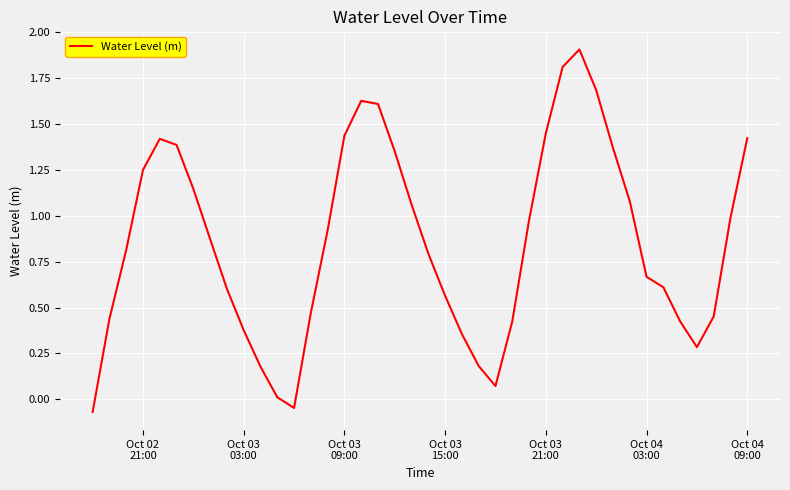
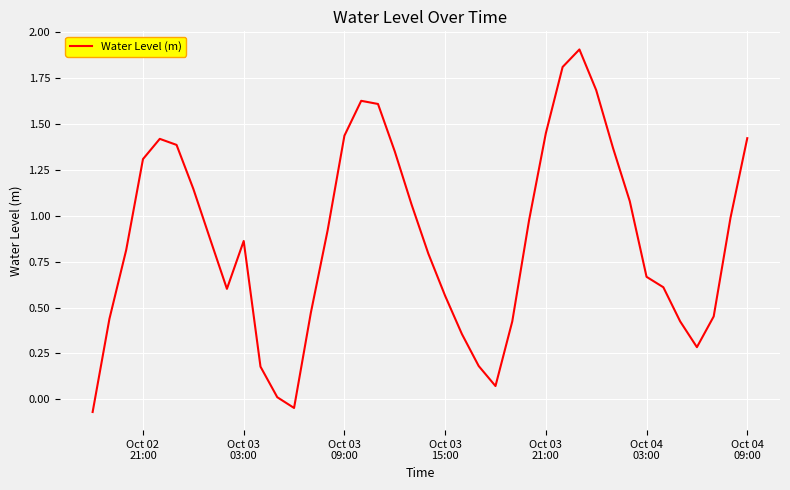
Oct 02 21:00: 1.25 -> 1.31
Oct 03 03:00: 0.38 -> 0.86
